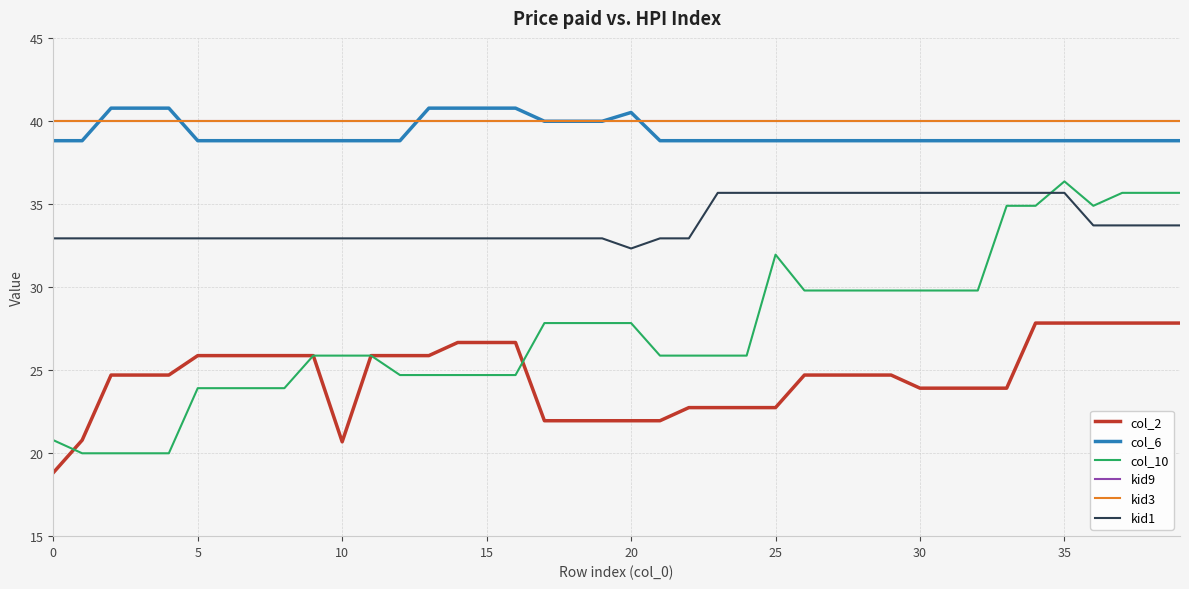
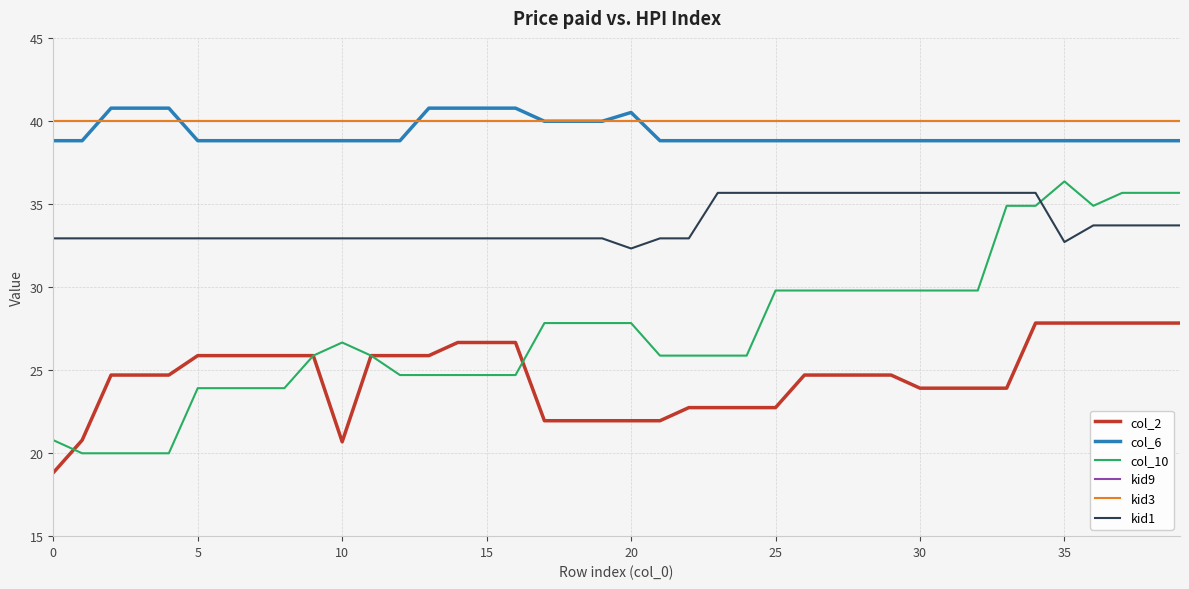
col_10, 10: 25.9 -> 26.7
col_10, 25: 32.0 -> 29.8
kid1, 35: 35.7 -> 32.7
